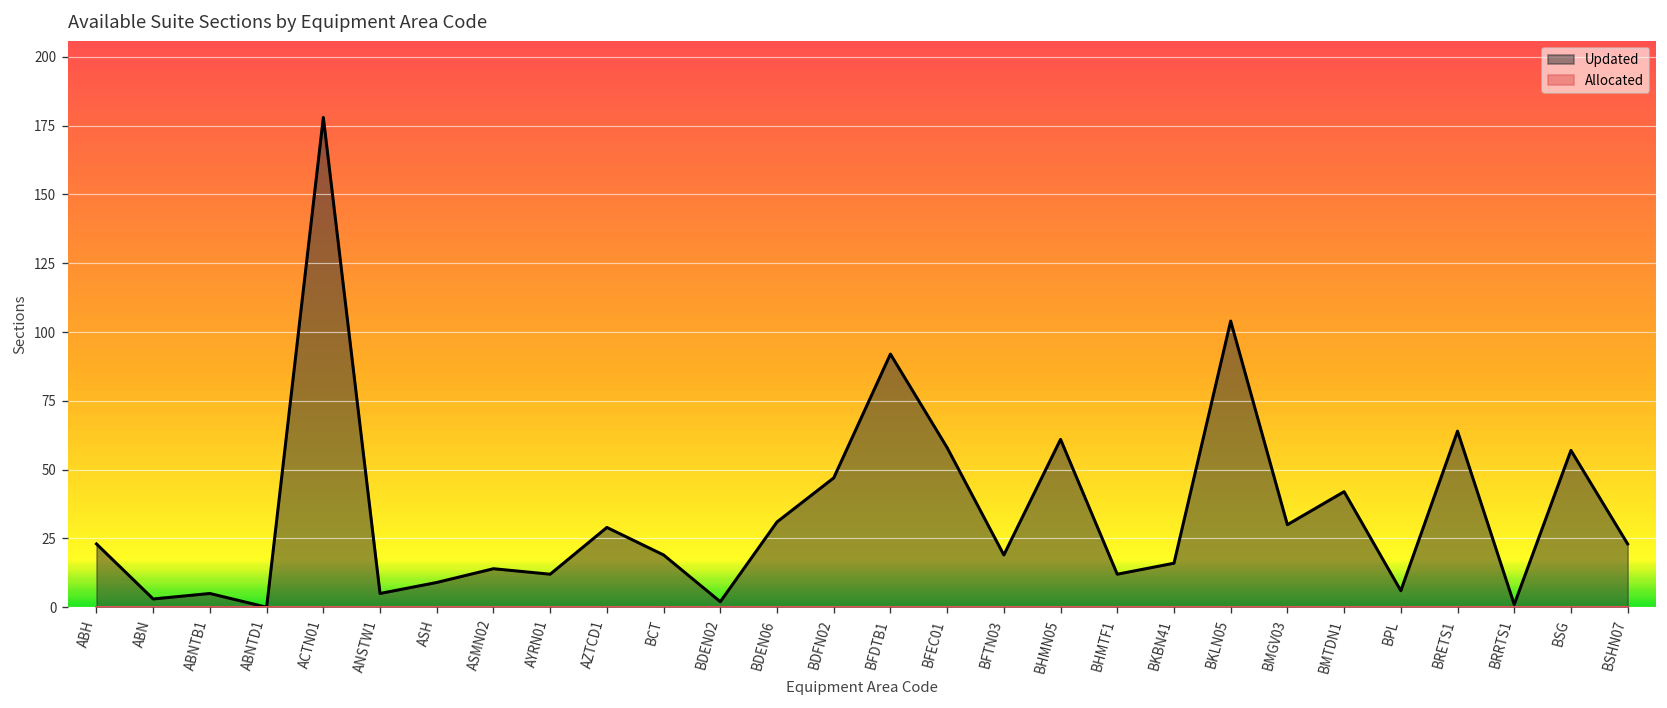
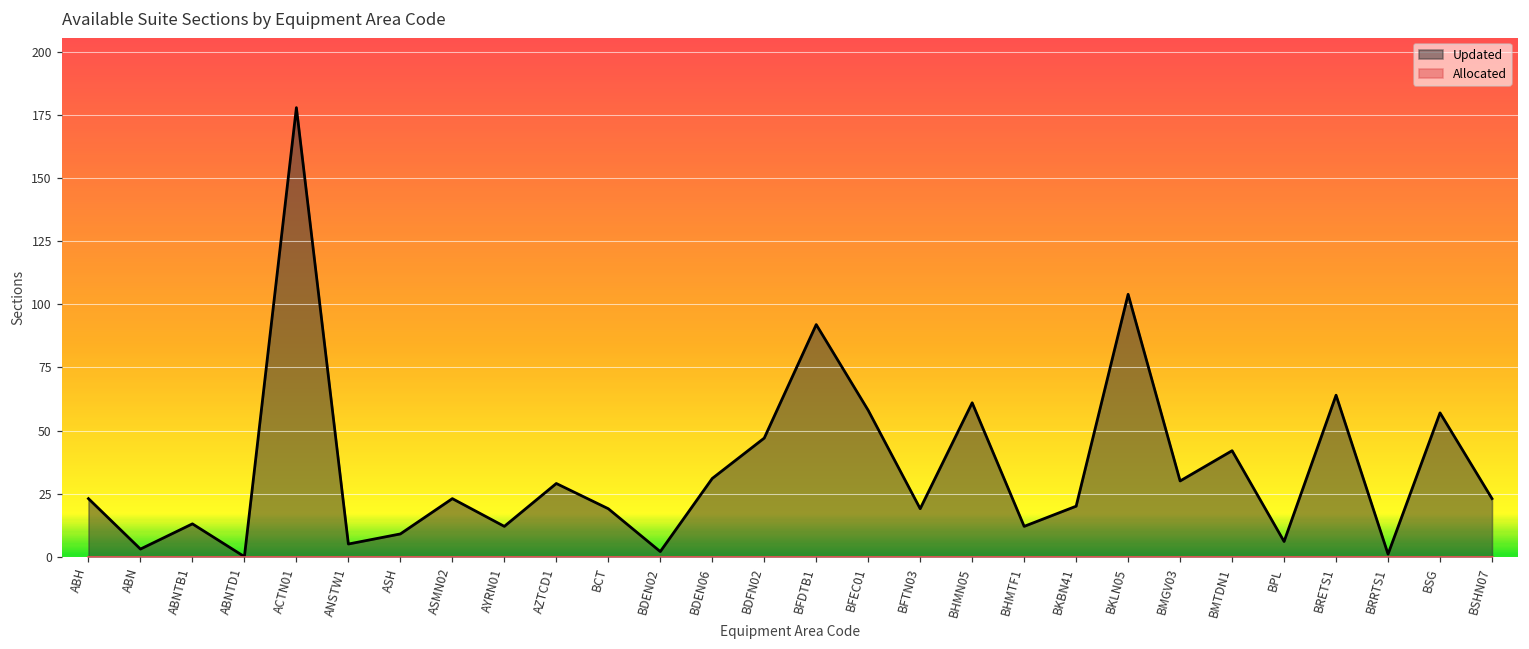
Updated, ABNTB1: 5 -> 13
Updated, ASMN02: 14 -> 23
Updated, BKBN41: 16 -> 20
